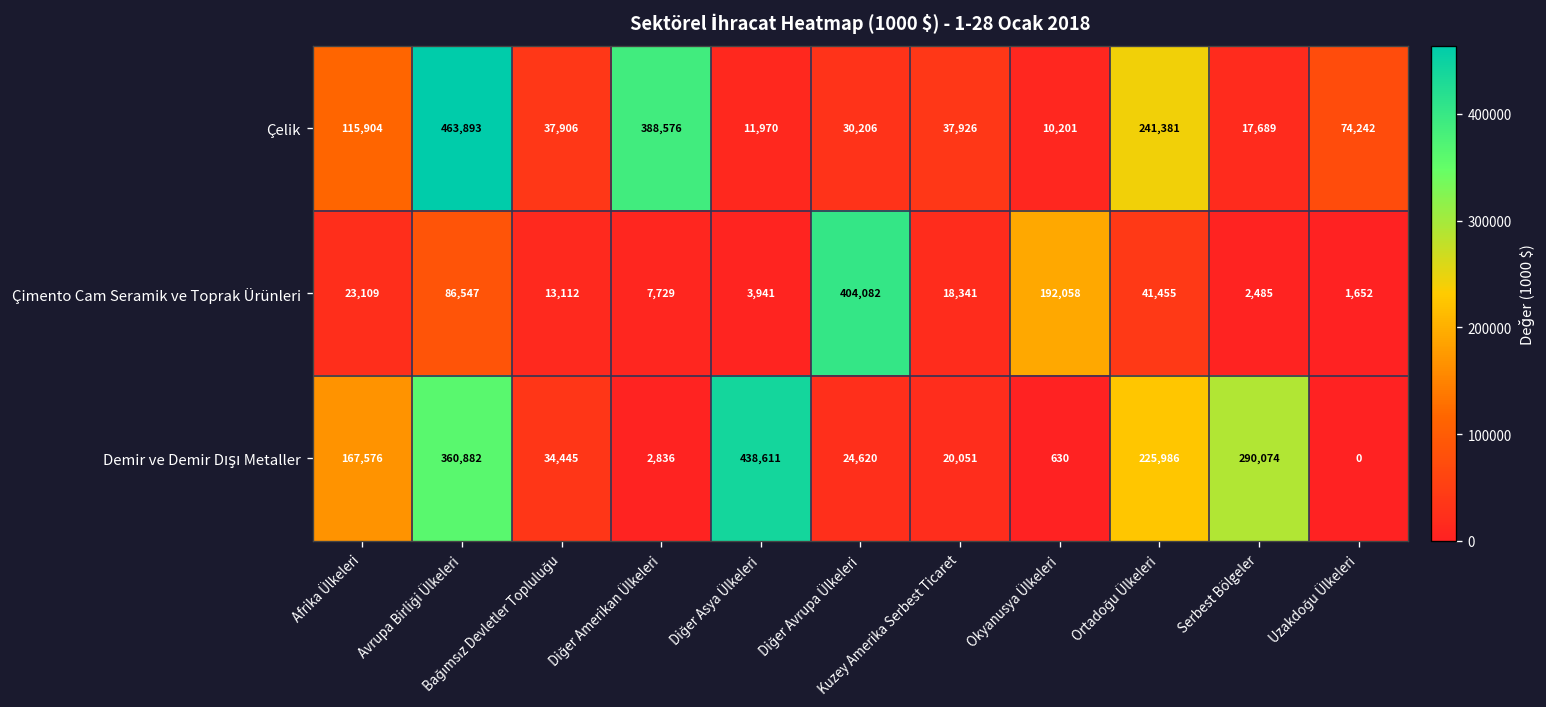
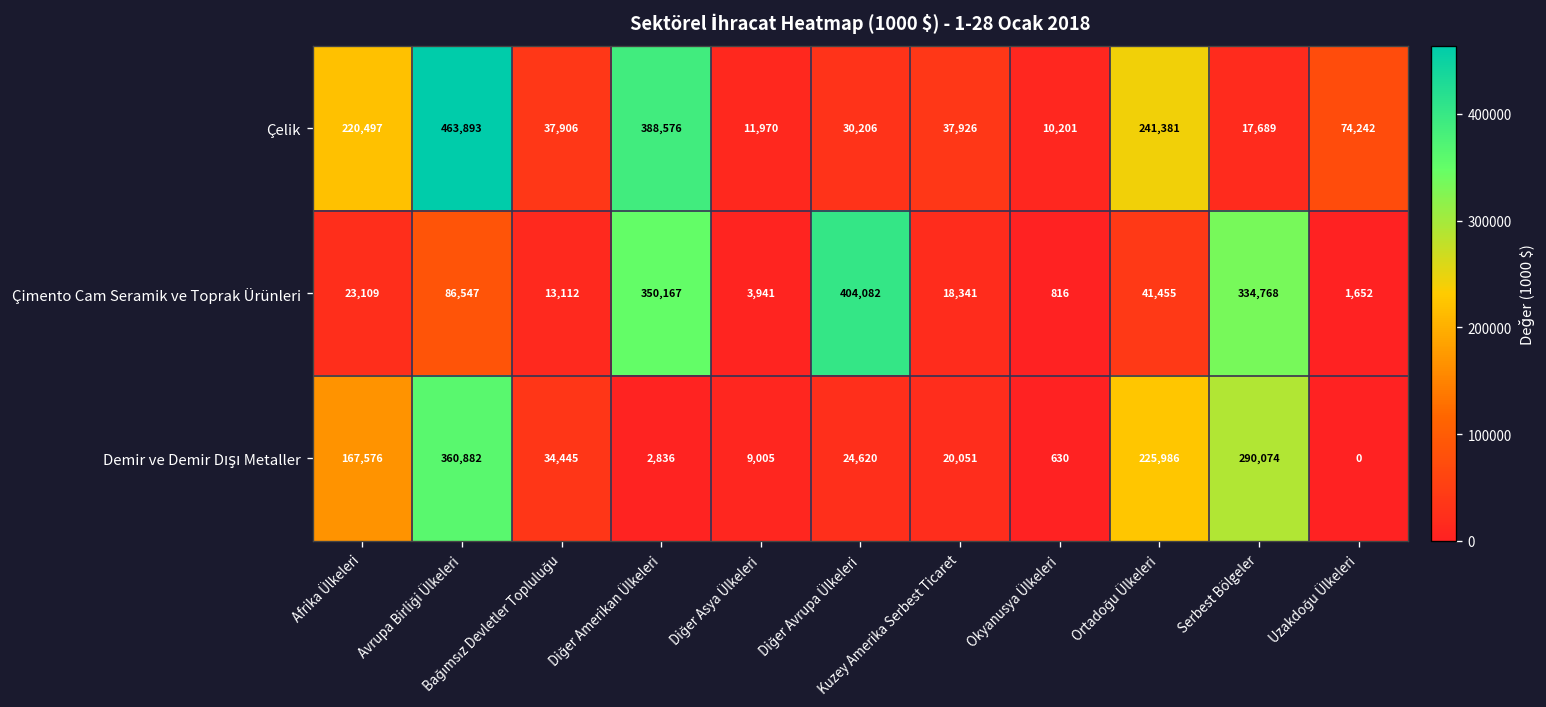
Çelik, Afrika Ülkeleri: 115,904 -> 220,497
Çimento Cam Seramik ve Toprak Ürünleri, Diğer Amerikan Ülkeleri: 7,729 -> 350,167
Çimento Cam Seramik ve Toprak Ürünleri, Okyanusya Ülkeleri: 192,058 -> 816
Çimento Cam Seramik ve Toprak Ürünleri, Serbest Bölgeler: 2,485 -> 334,768
Demir ve Demir Dışı Metaller, Diğer Asya Ülkeleri: 438,611 -> 9,005
